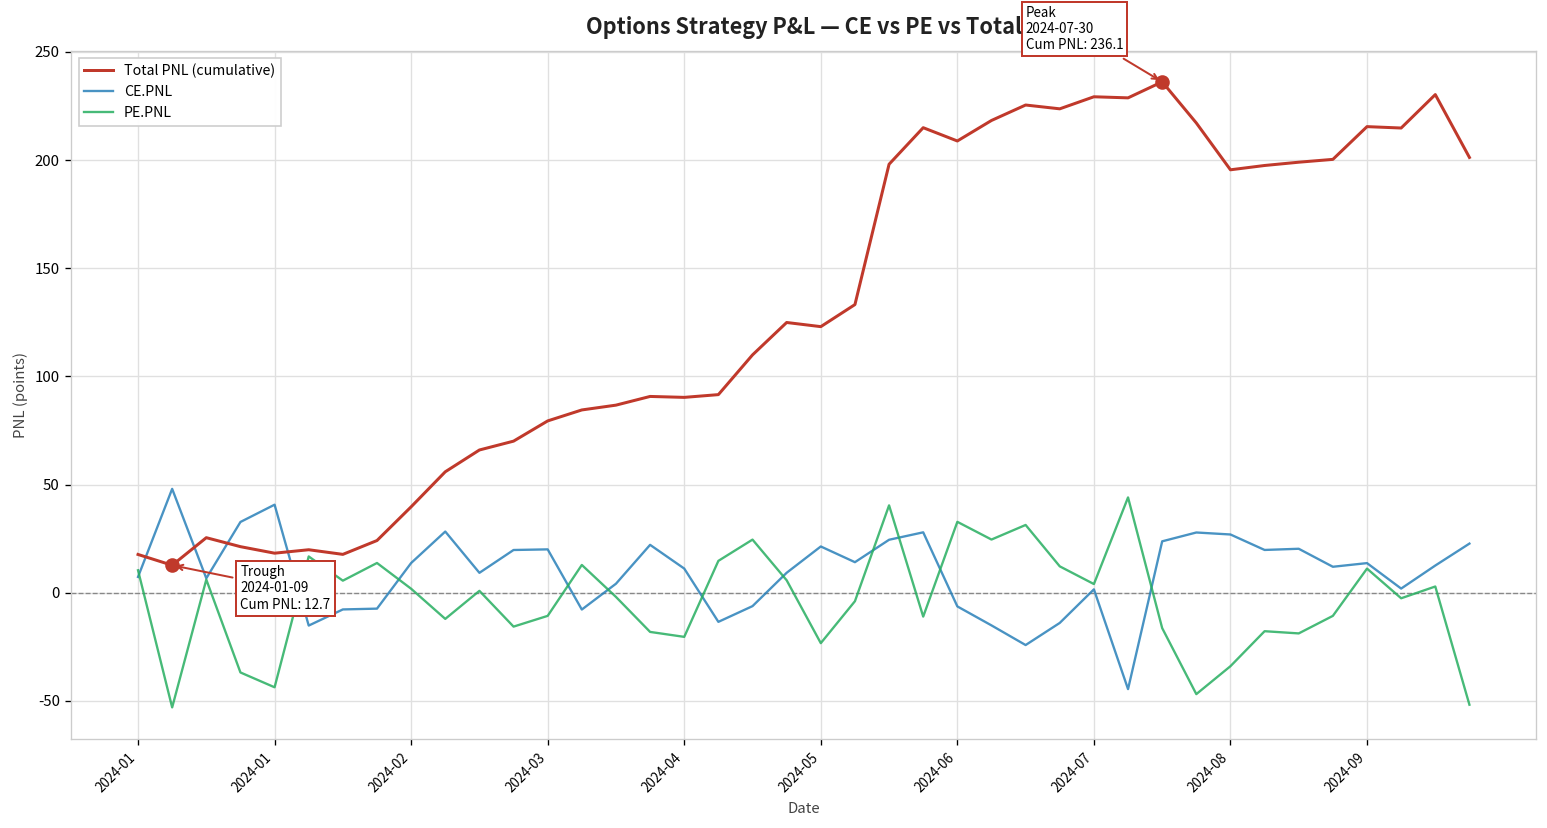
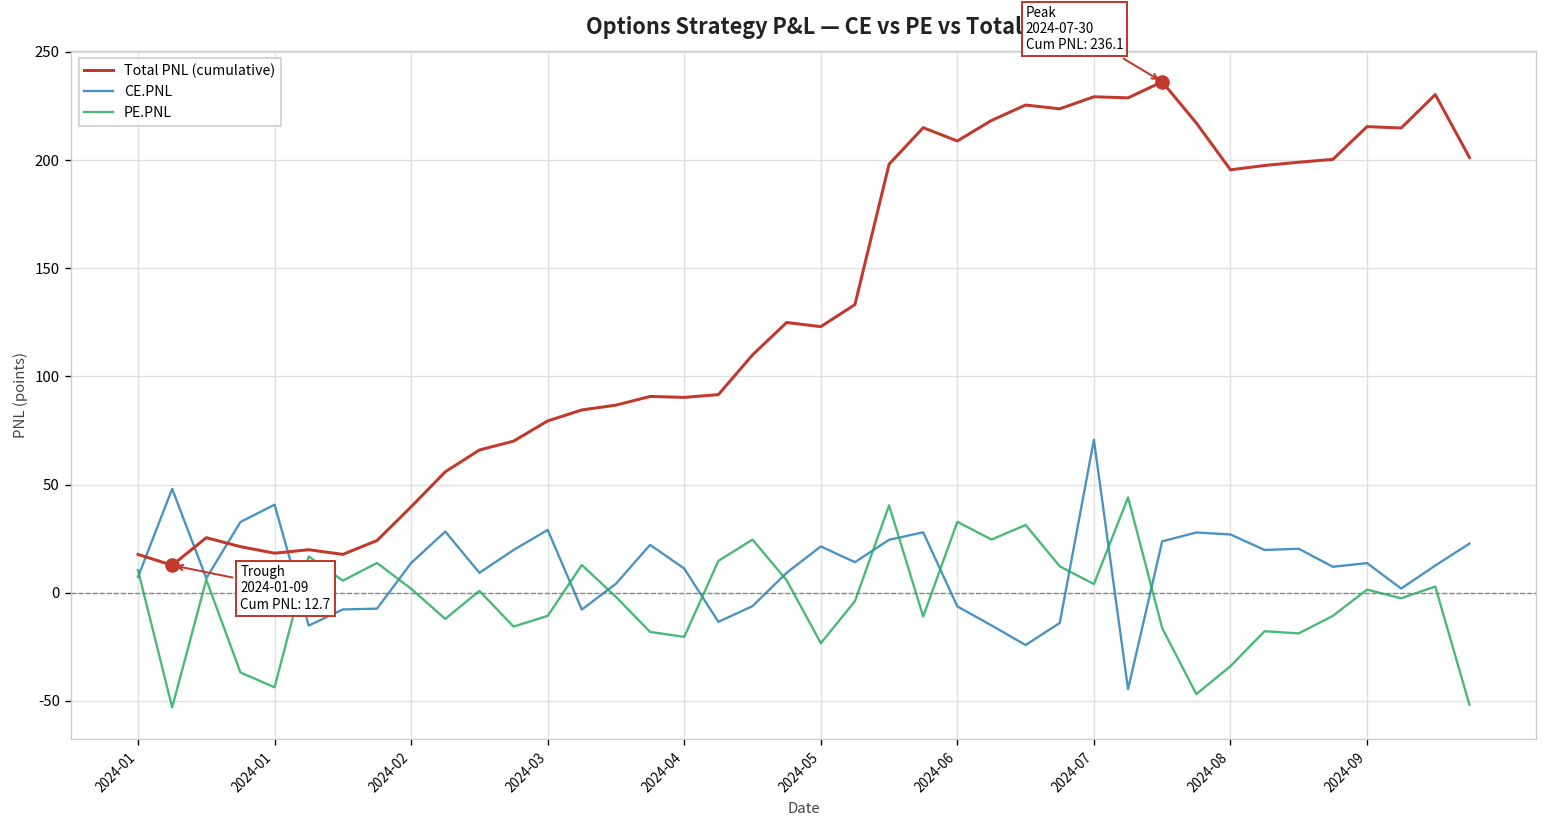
CE.PNL, 2024-03: 20 -> 29
CE.PNL, 2024-07: 2 -> 71
PE.PNL, 2024-09: 11 -> 1
